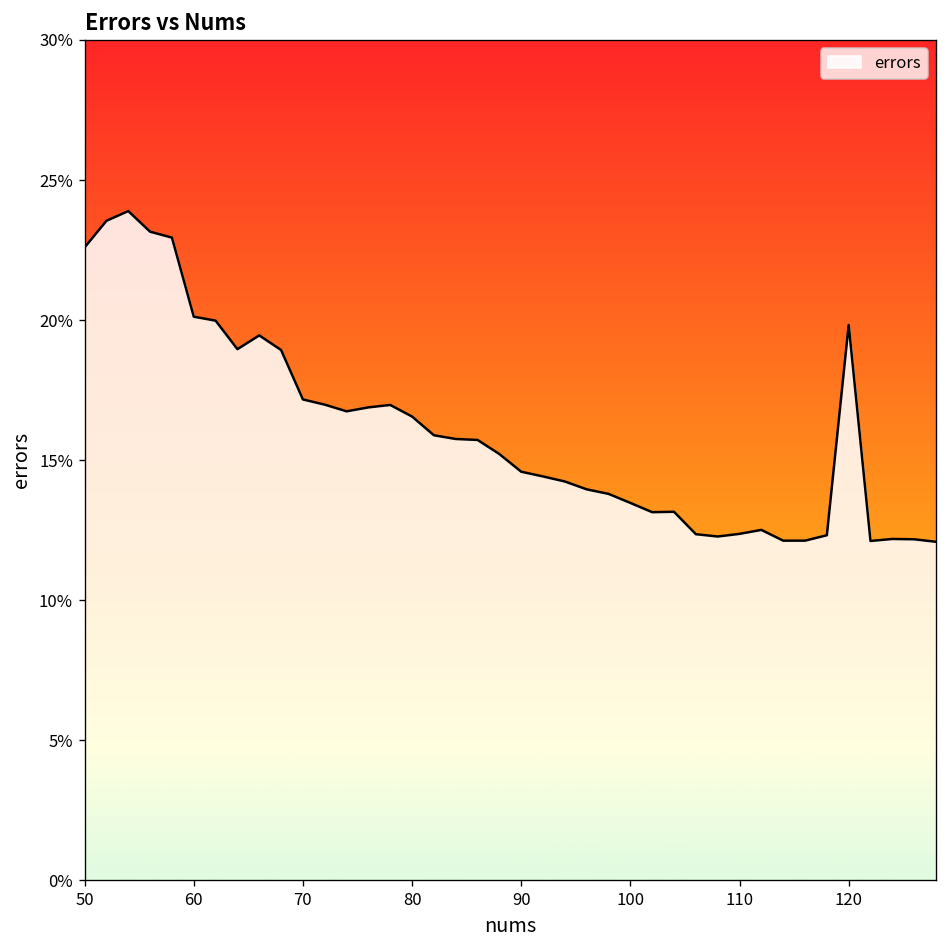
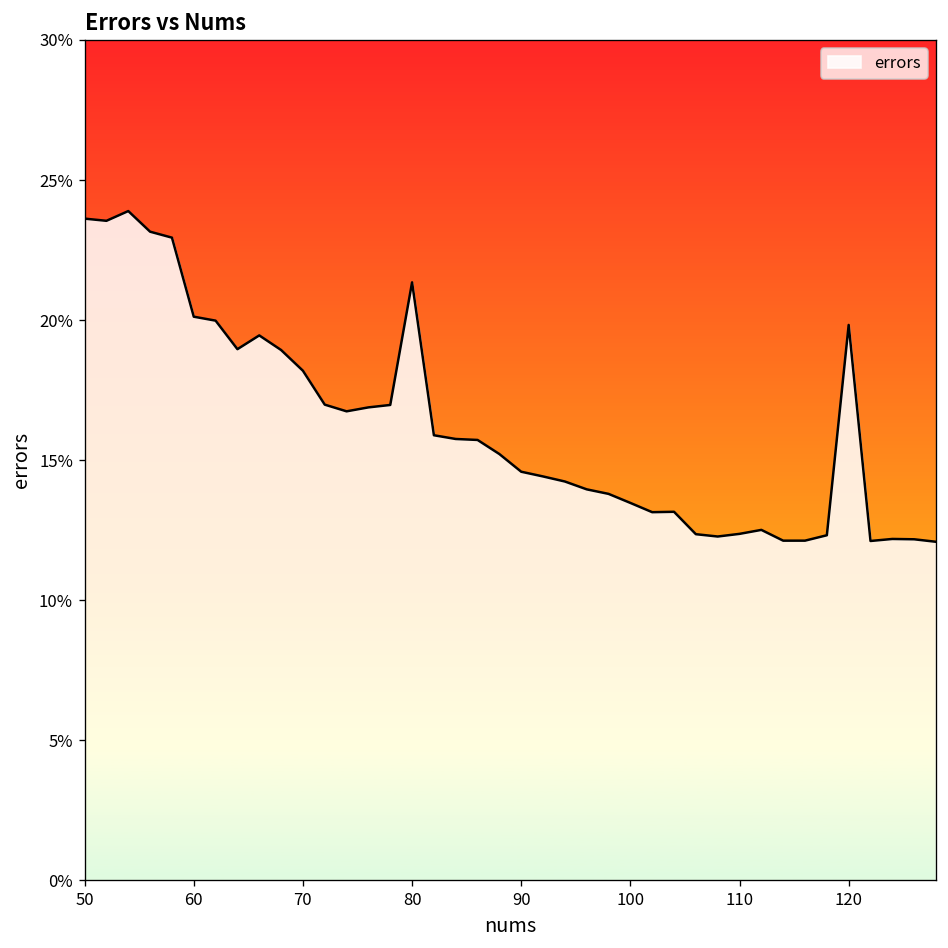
50: 22.6% -> 23.6%
70: 17.2% -> 18.2%
80: 16.6% -> 21.3%
